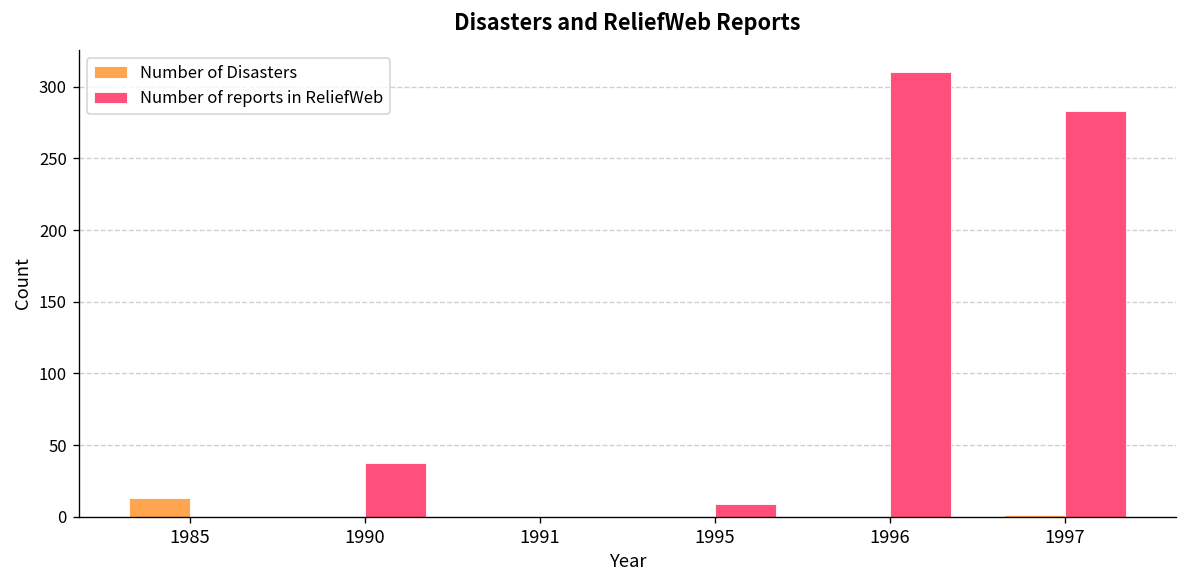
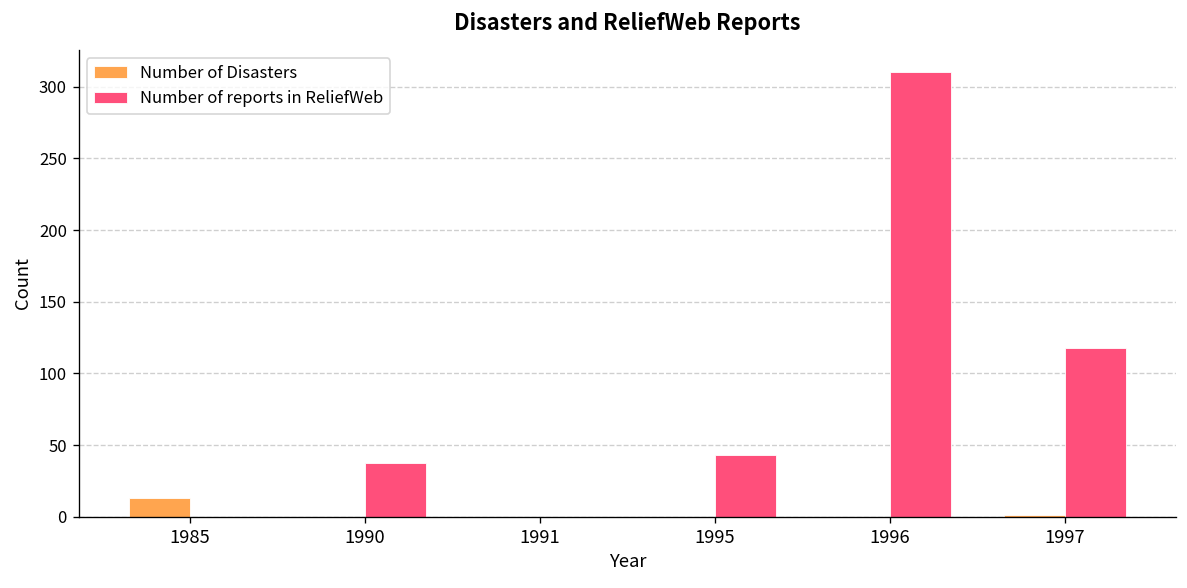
Number of reports in ReliefWeb, 1995: 9 -> 43
Number of reports in ReliefWeb, 1997: 283 -> 117
